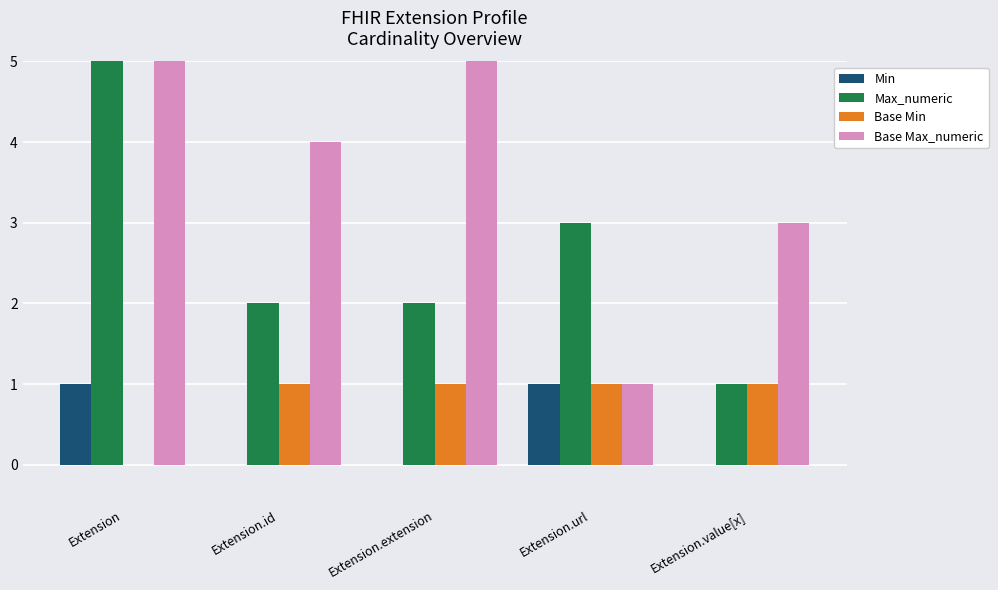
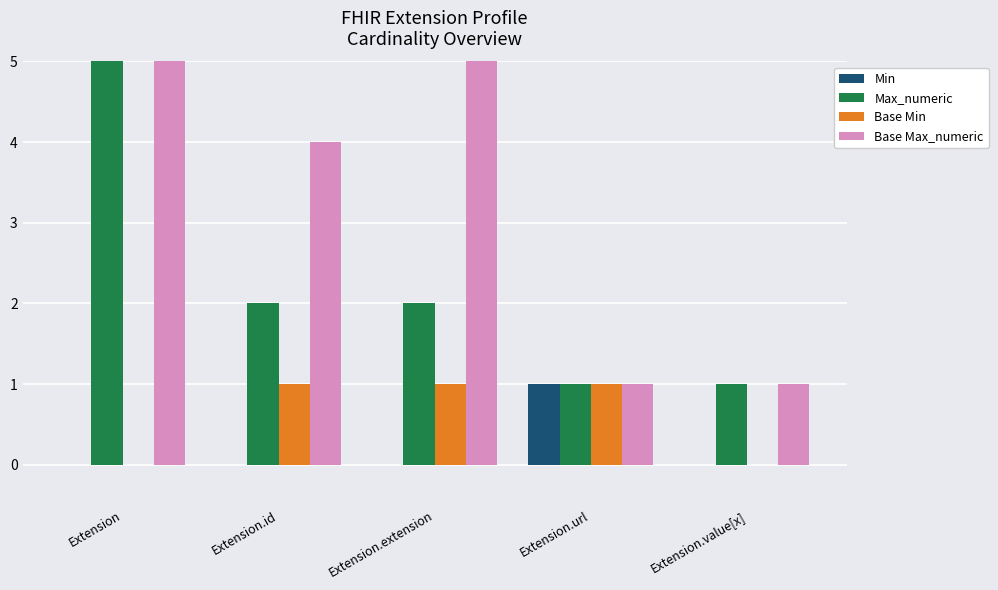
Min, Extension: 1 -> 0
Max_numeric, Extension.url: 3 -> 1
Base Min, Extension.value[x]: 1 -> 0
Base Max_numeric, Extension.value[x]: 3 -> 1
